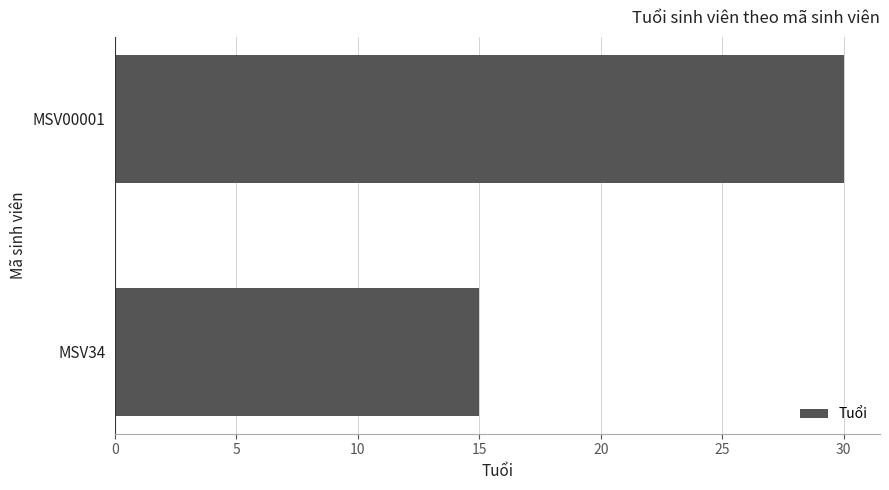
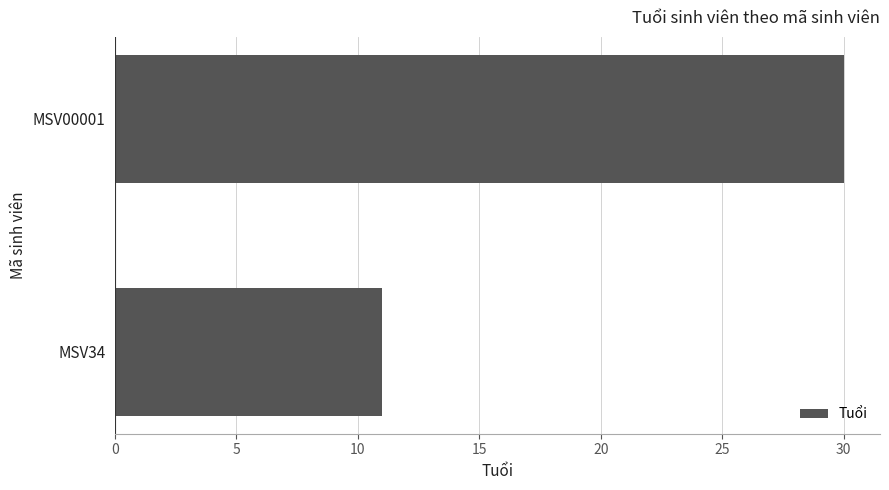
MSV34: 15 -> 11
